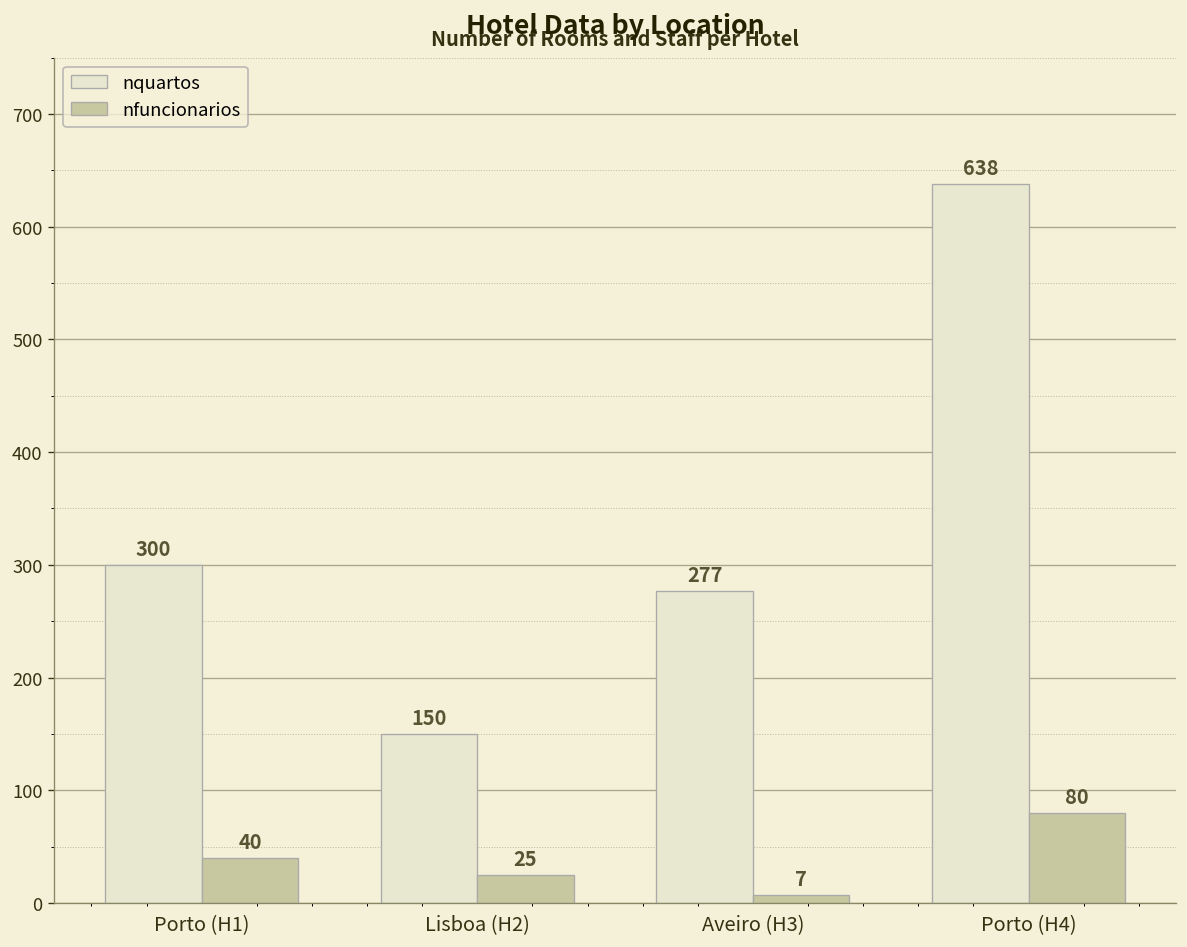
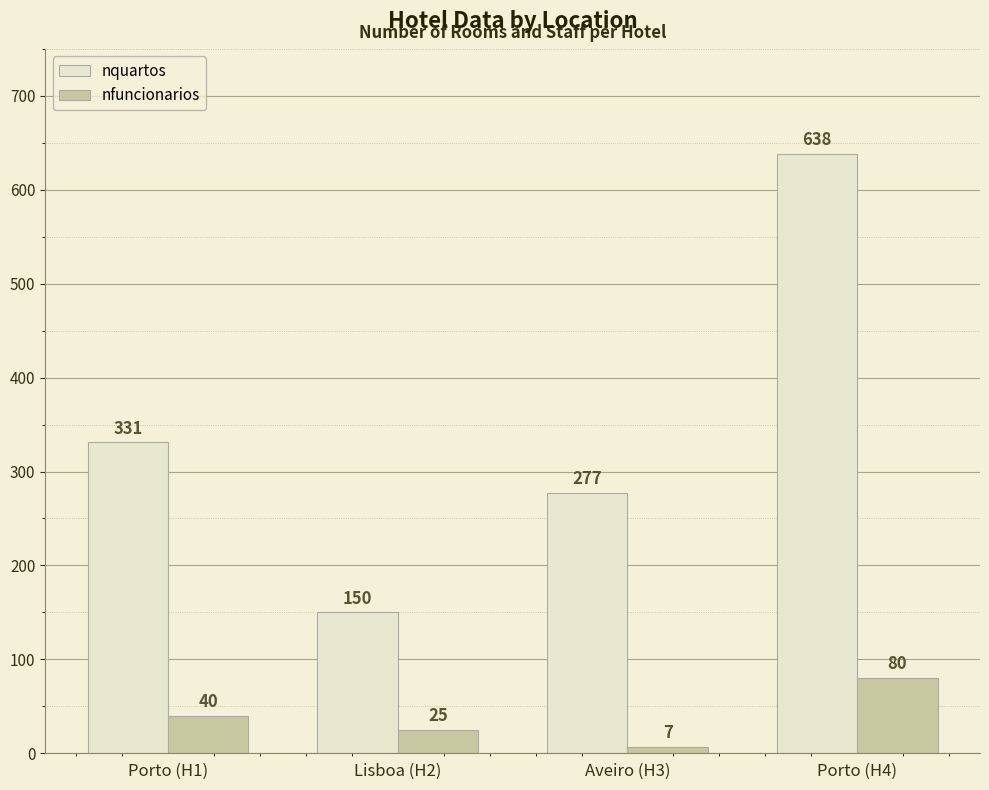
nquartos, Porto (H1): 300 -> 331
